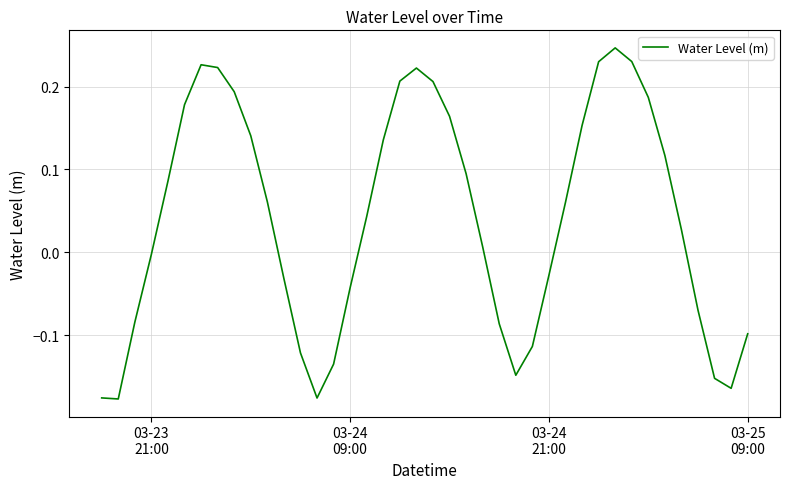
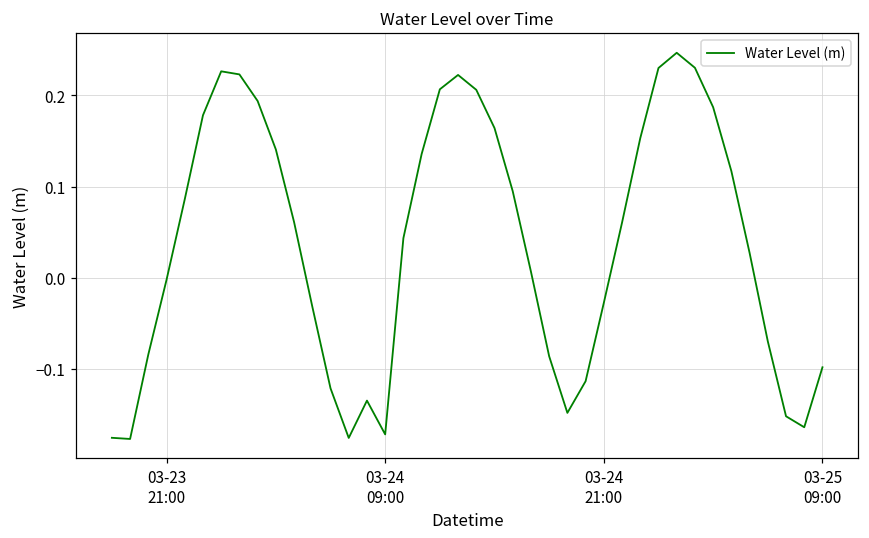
03-24 09:00: -0.04 -> -0.17
